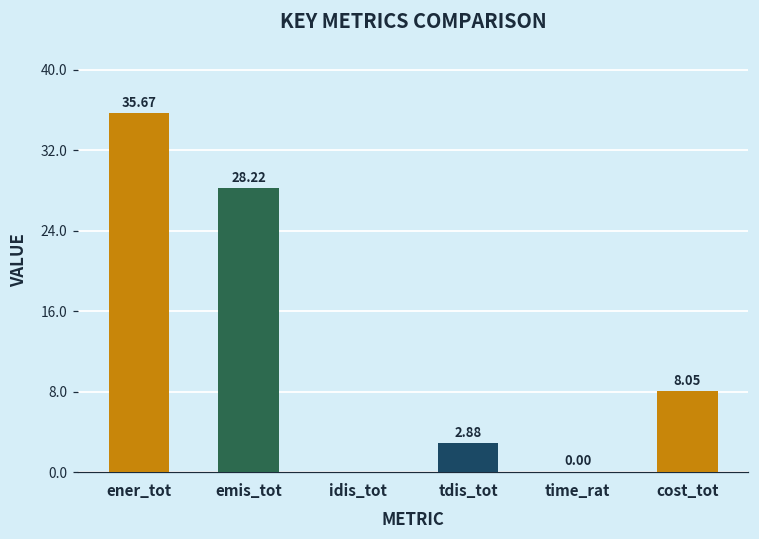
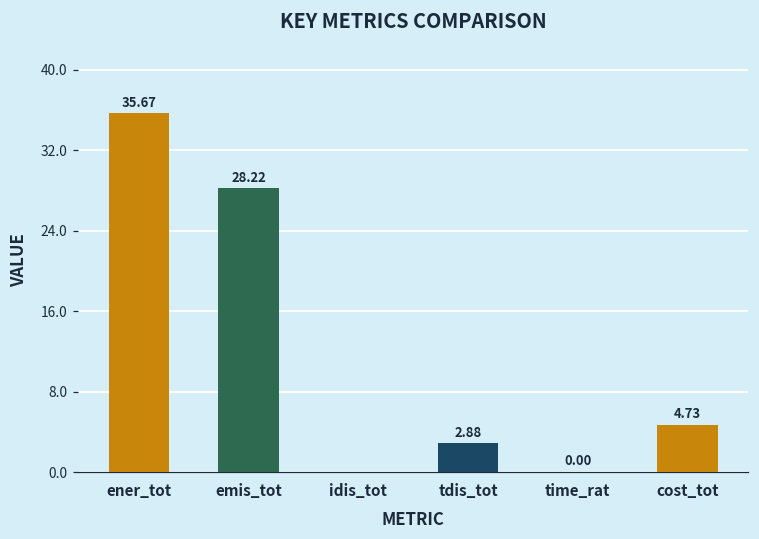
cost_tot: 8.05 -> 4.73
